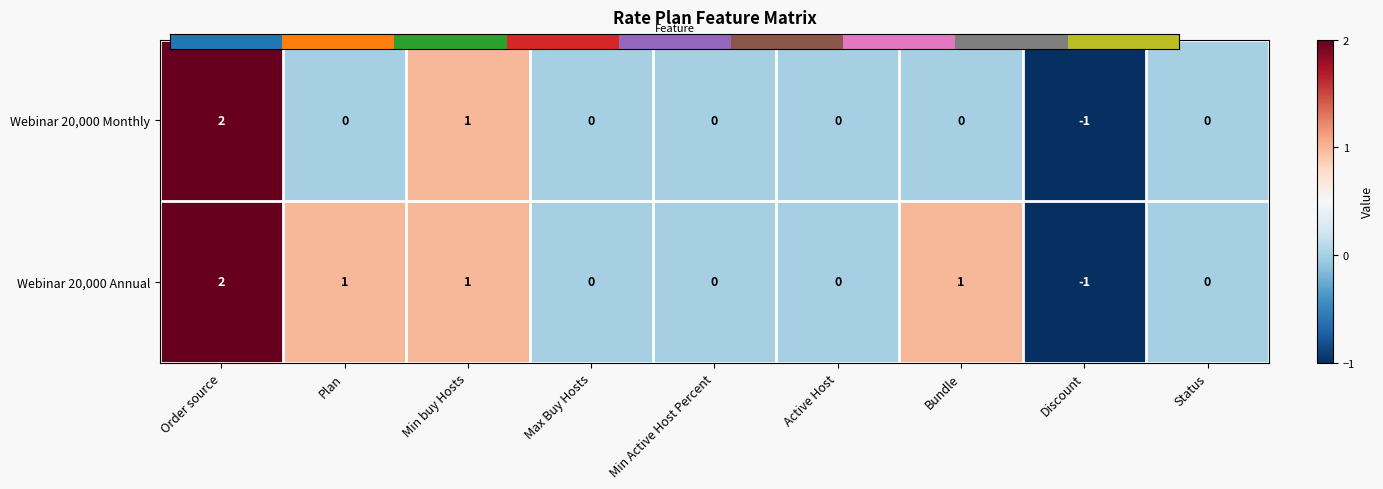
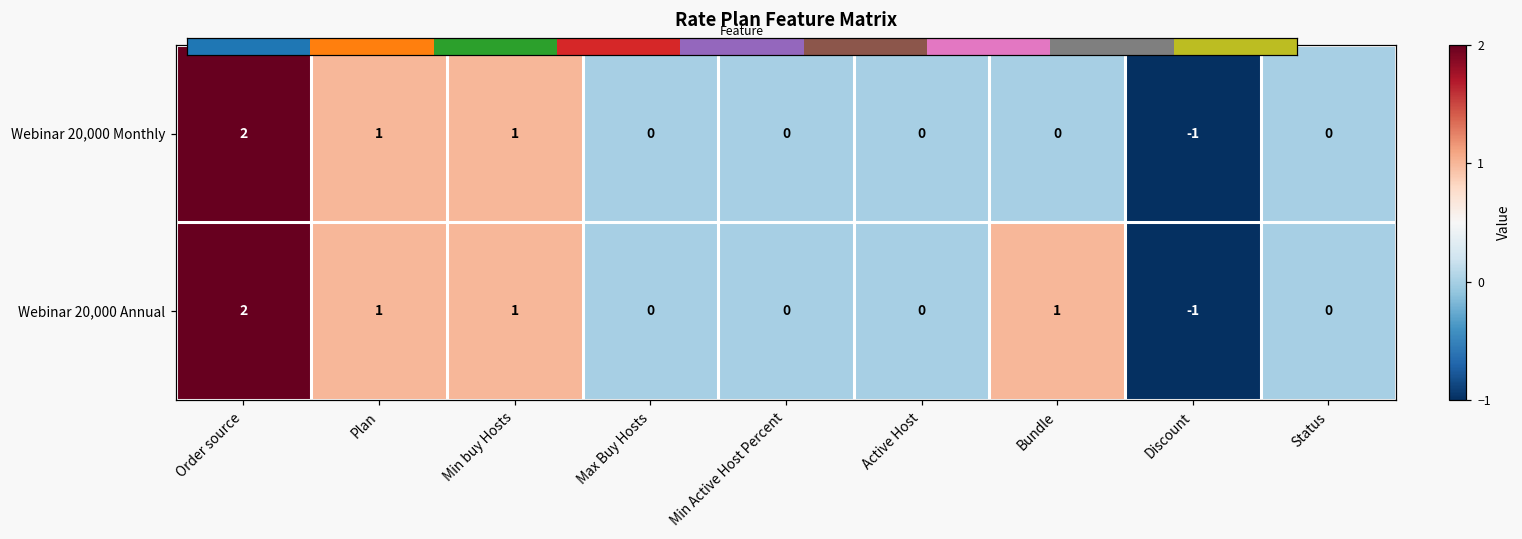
Rate Plan Feature Matrix, Webinar 20,000 Monthly, Plan: 0 -> 1
